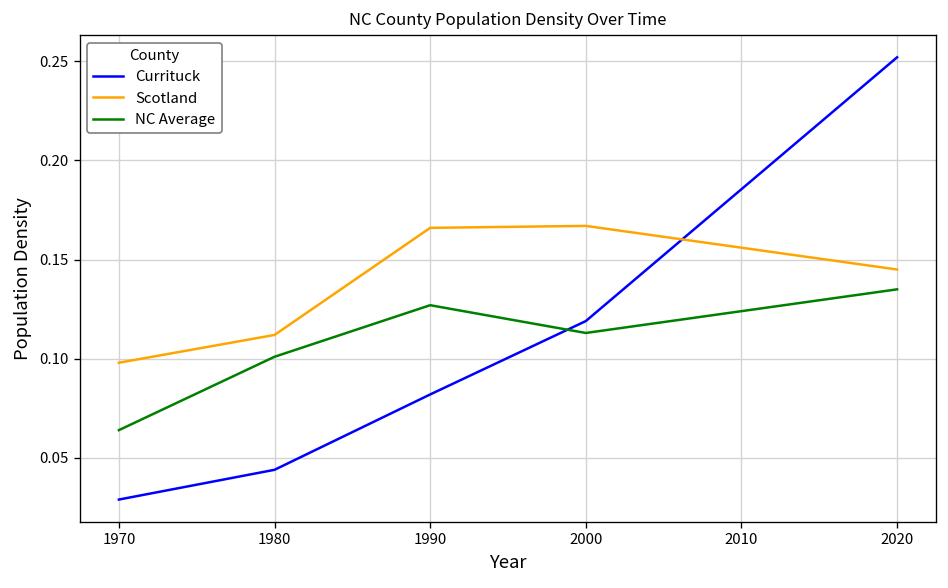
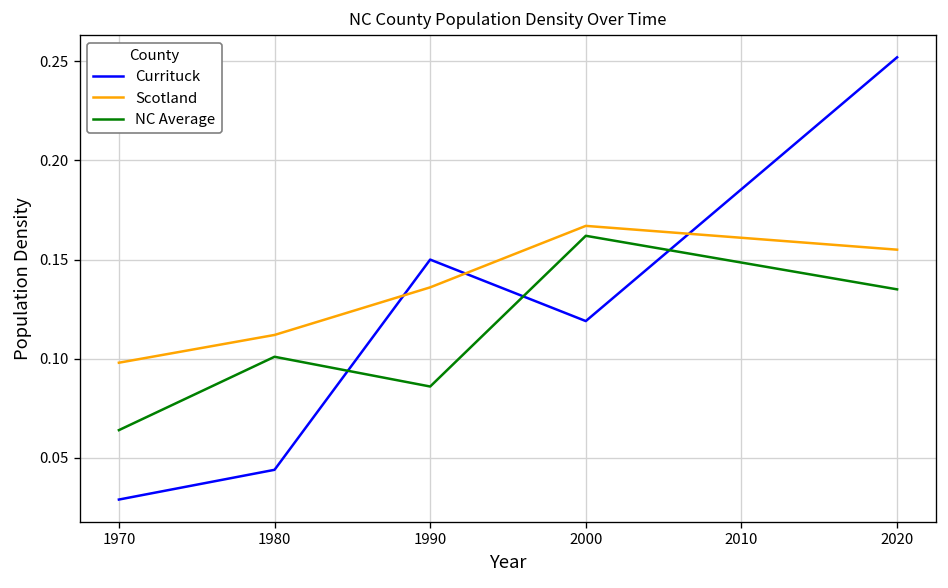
Currituck, 1990: 0.082 -> 0.150
Scotland, 1990: 0.166 -> 0.136
NC Average, 1990: 0.127 -> 0.086
NC Average, 2000: 0.113 -> 0.162
Scotland, 2020: 0.145 -> 0.155
